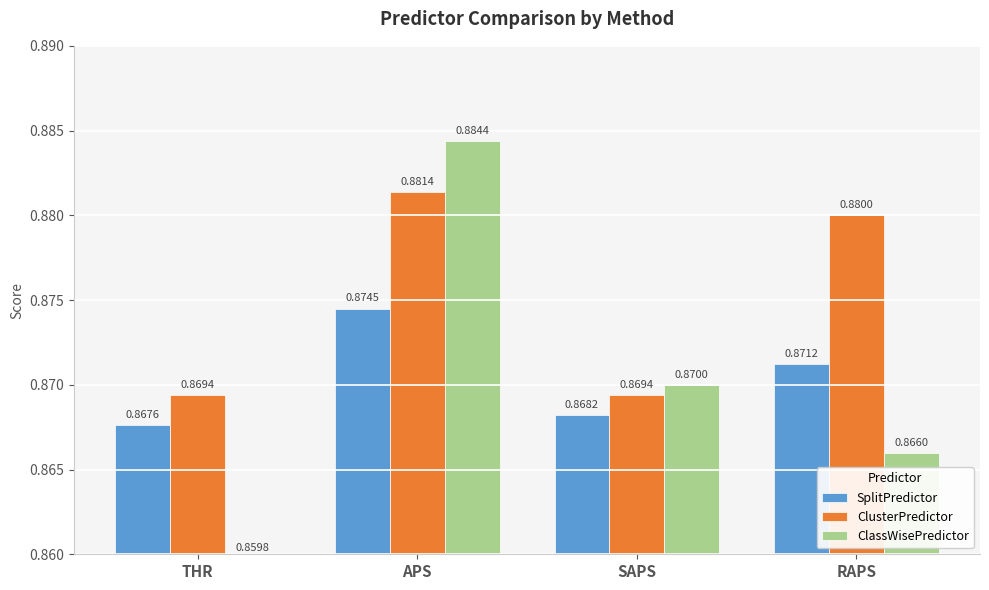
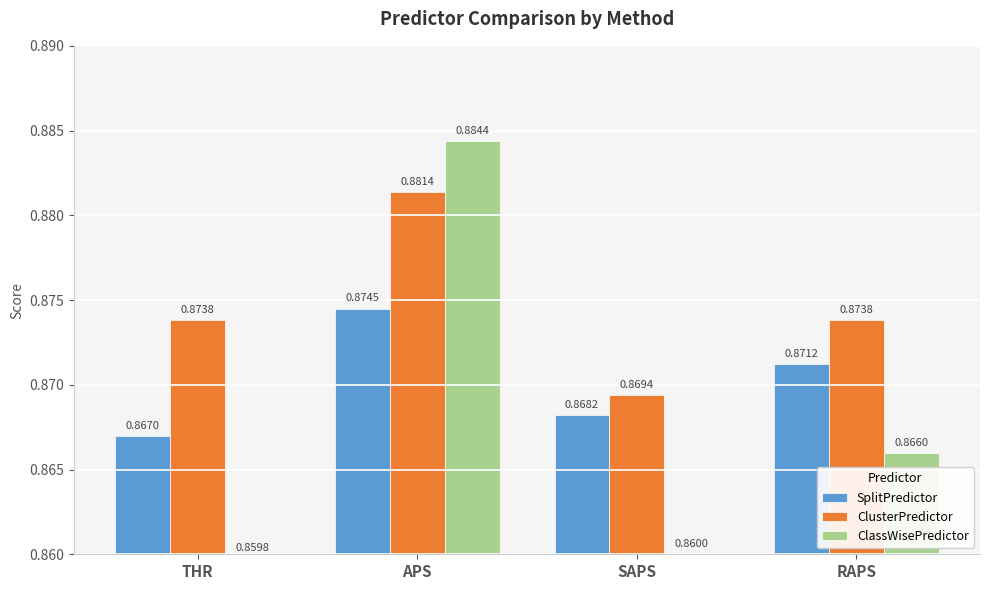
SplitPredictor, THR: 0.8676 -> 0.8670
ClusterPredictor, THR: 0.8694 -> 0.8738
ClassWisePredictor, SAPS: 0.8700 -> 0.8600
ClusterPredictor, RAPS: 0.8800 -> 0.8738
